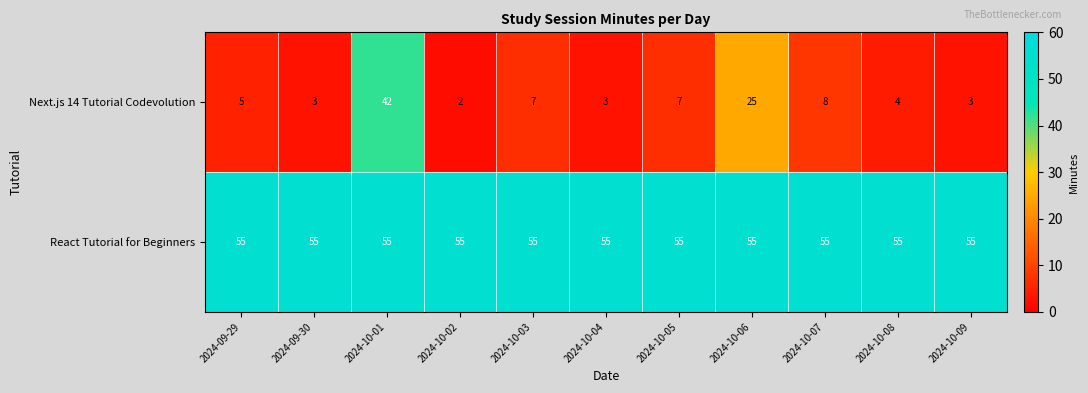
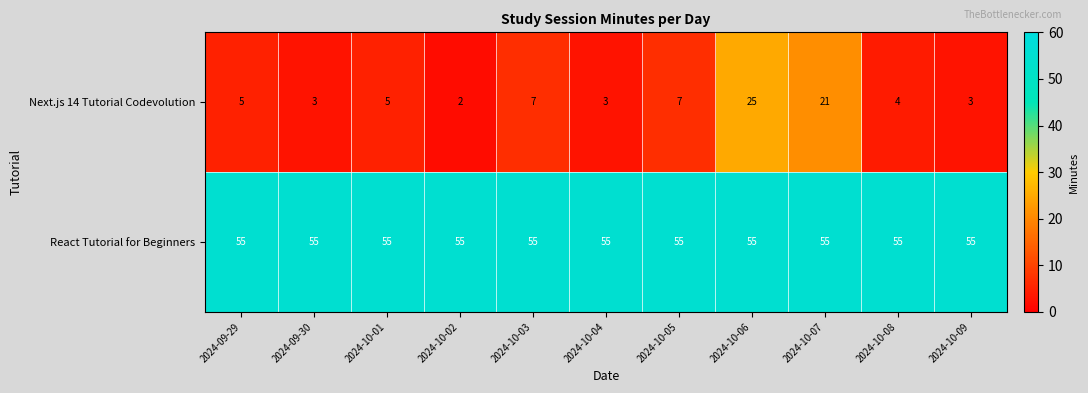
Next.js 14 Tutorial Codevolution, 2024-10-01: 42 -> 5
Next.js 14 Tutorial Codevolution, 2024-10-07: 8 -> 21
